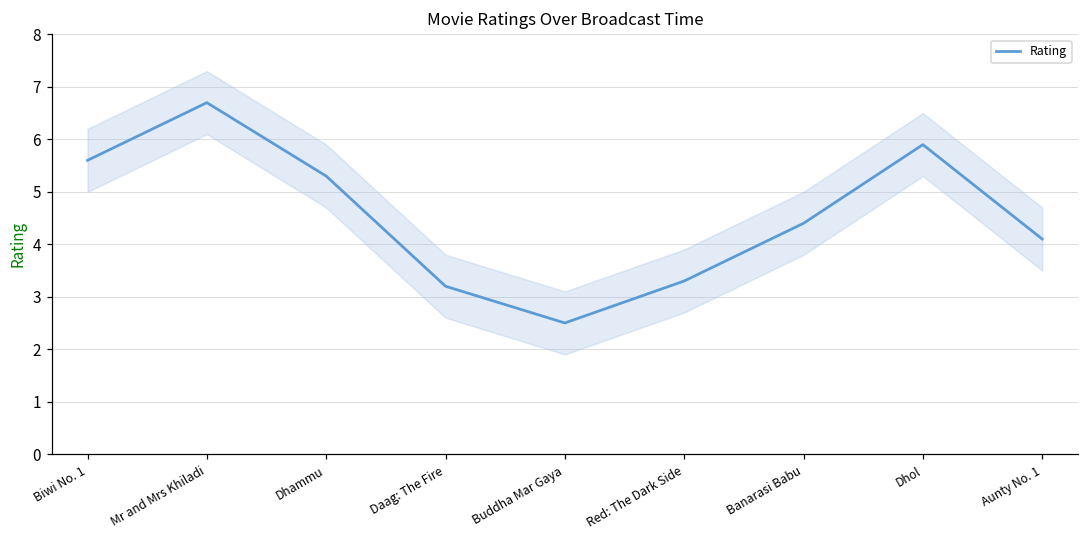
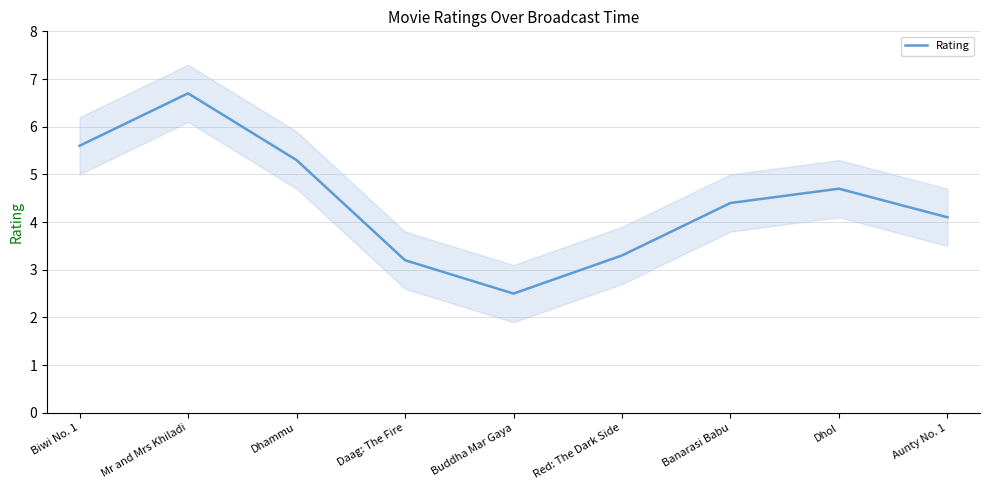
Rating, Dhol: 5.9 -> 4.7
